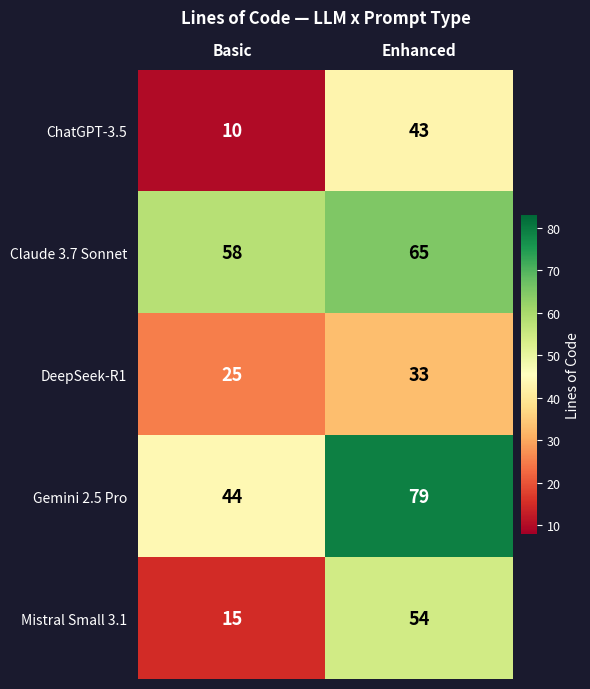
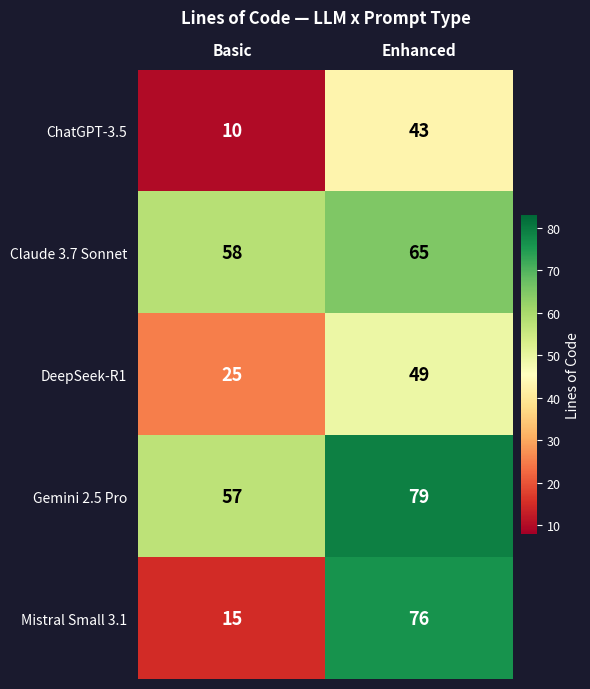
DeepSeek-R1, Enhanced: 33 -> 49
Gemini 2.5 Pro, Basic: 44 -> 57
Mistral Small 3.1, Enhanced: 54 -> 76
